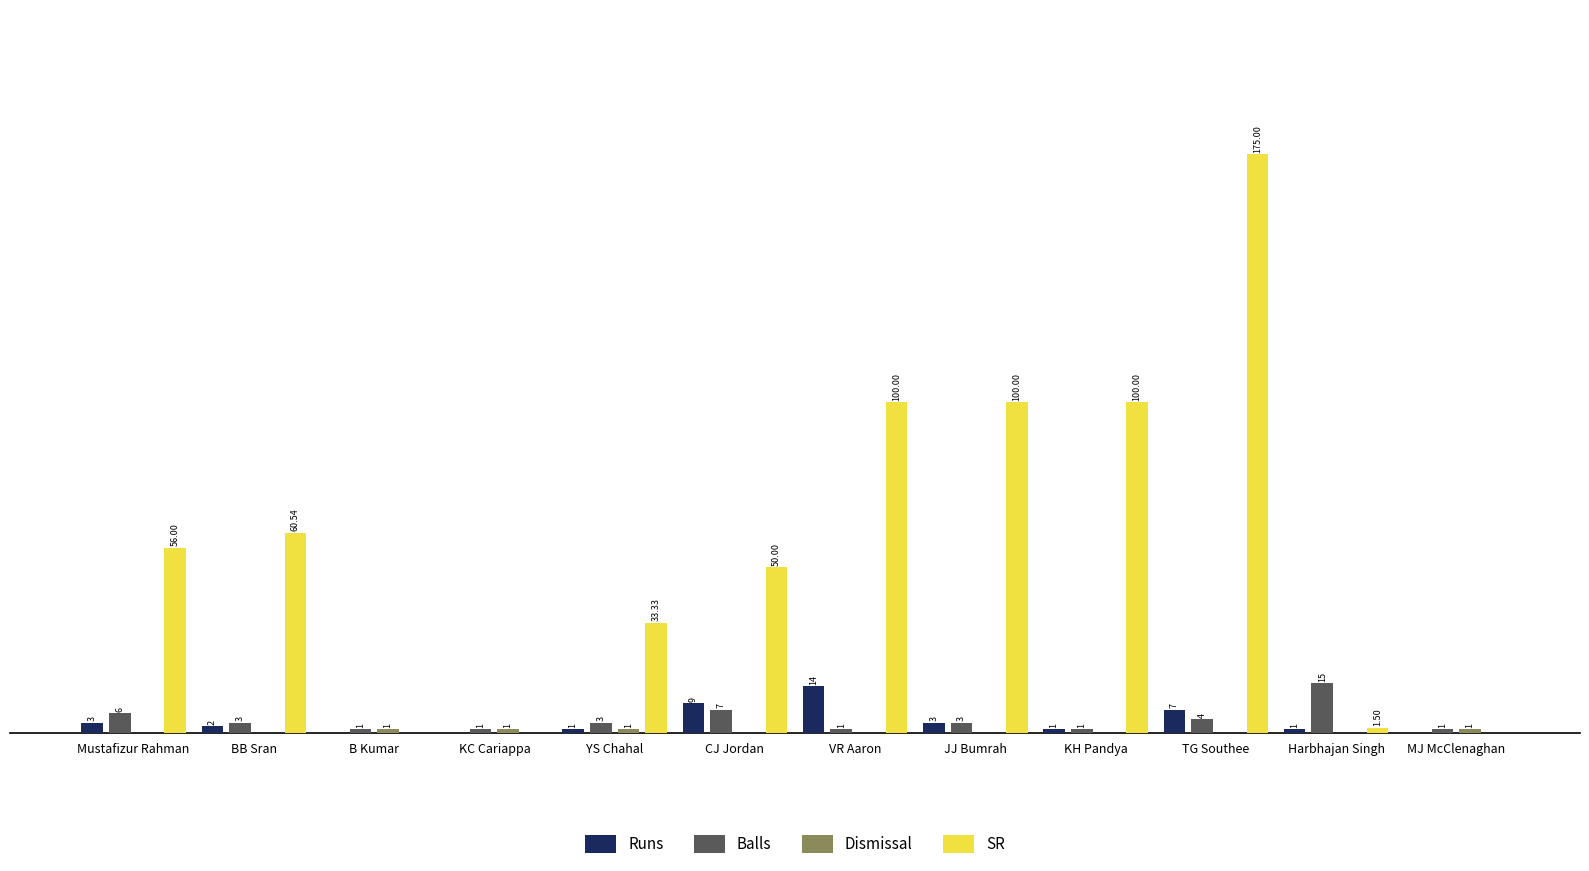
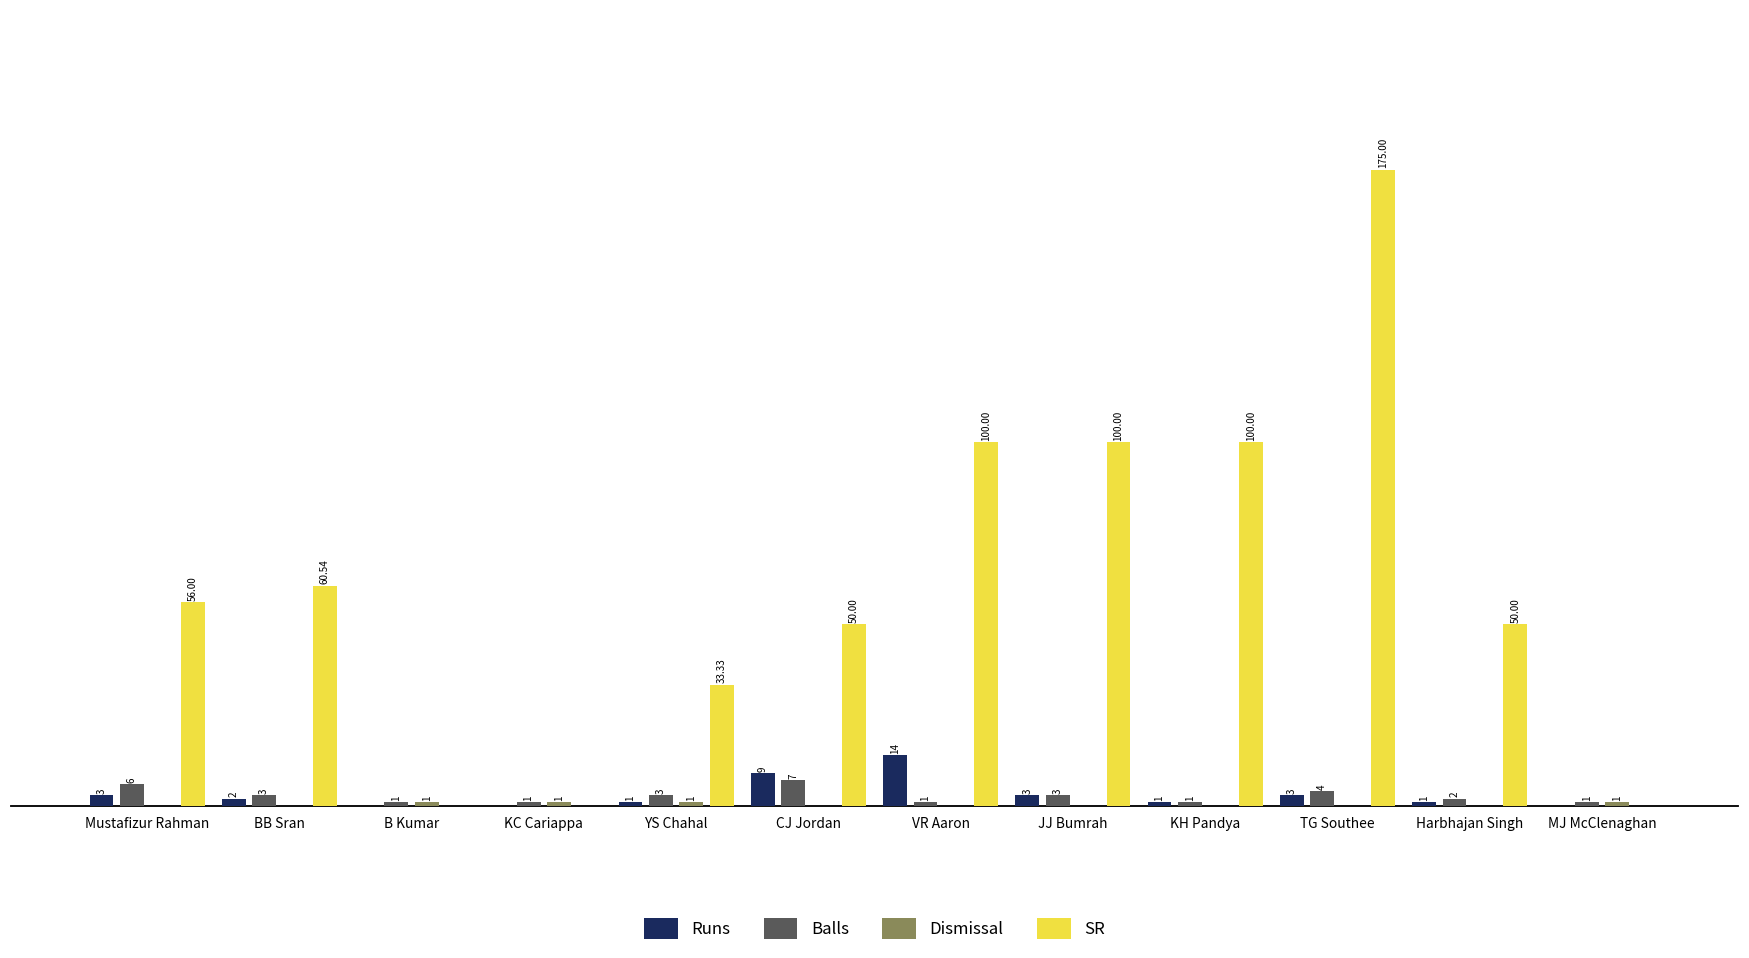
Runs, TG Southee: 7 -> 3
Balls, Harbhajan Singh: 15 -> 2
SR, Harbhajan Singh: 1.50 -> 50.00
